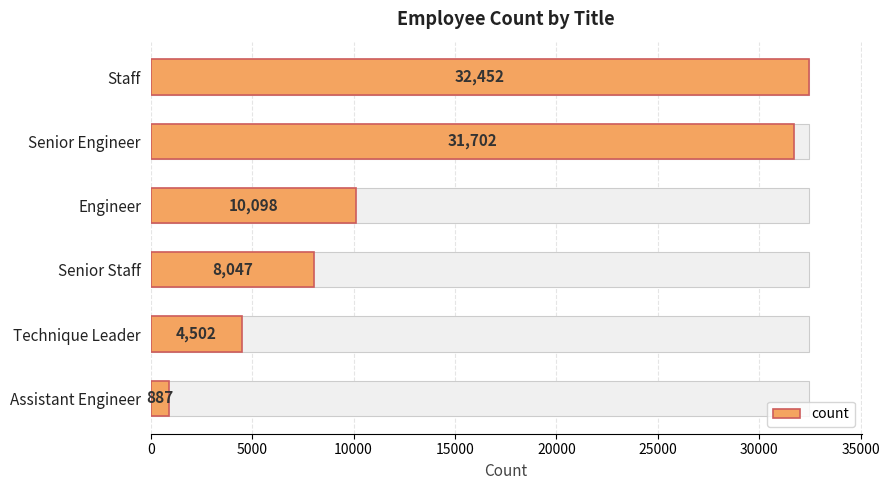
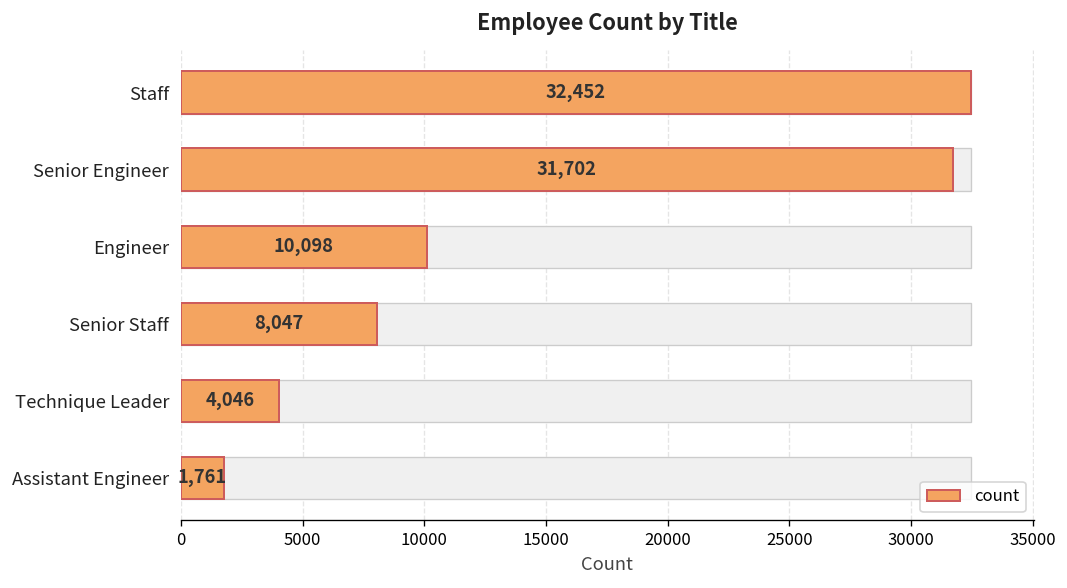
count, Technique Leader: 4,502 -> 4,046
count, Assistant Engineer: 887 -> 1,761
